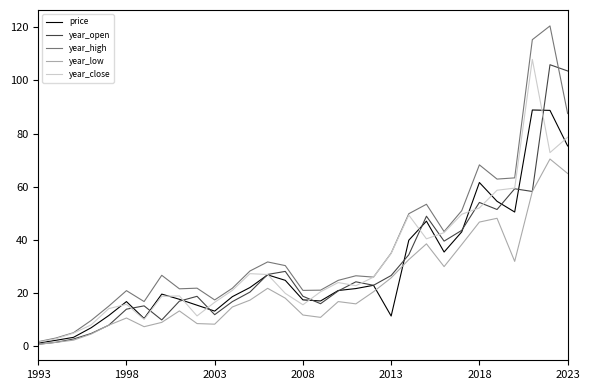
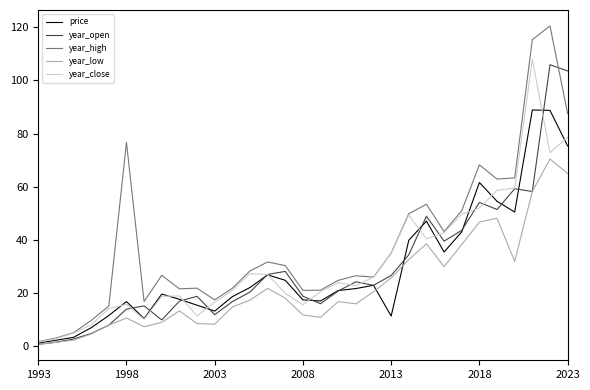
year_high, 1998: 21 -> 77
